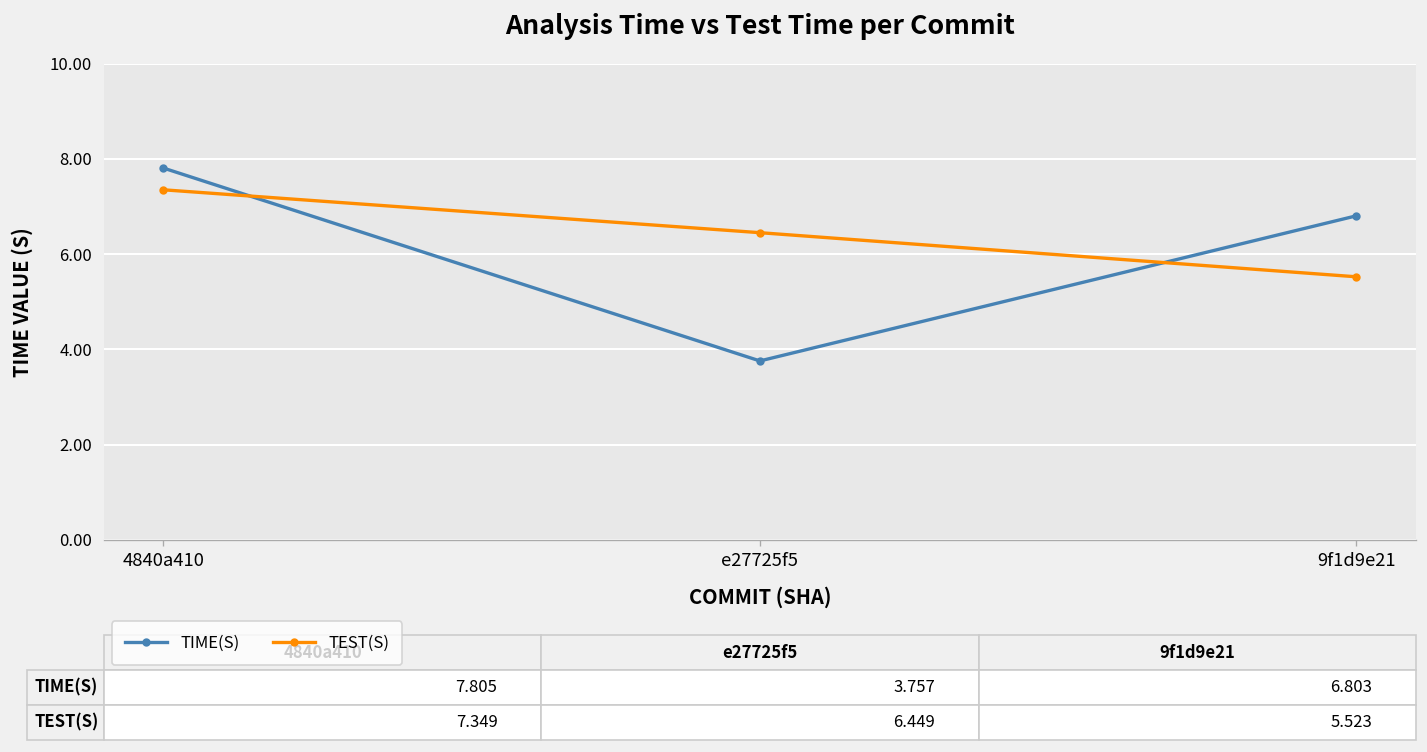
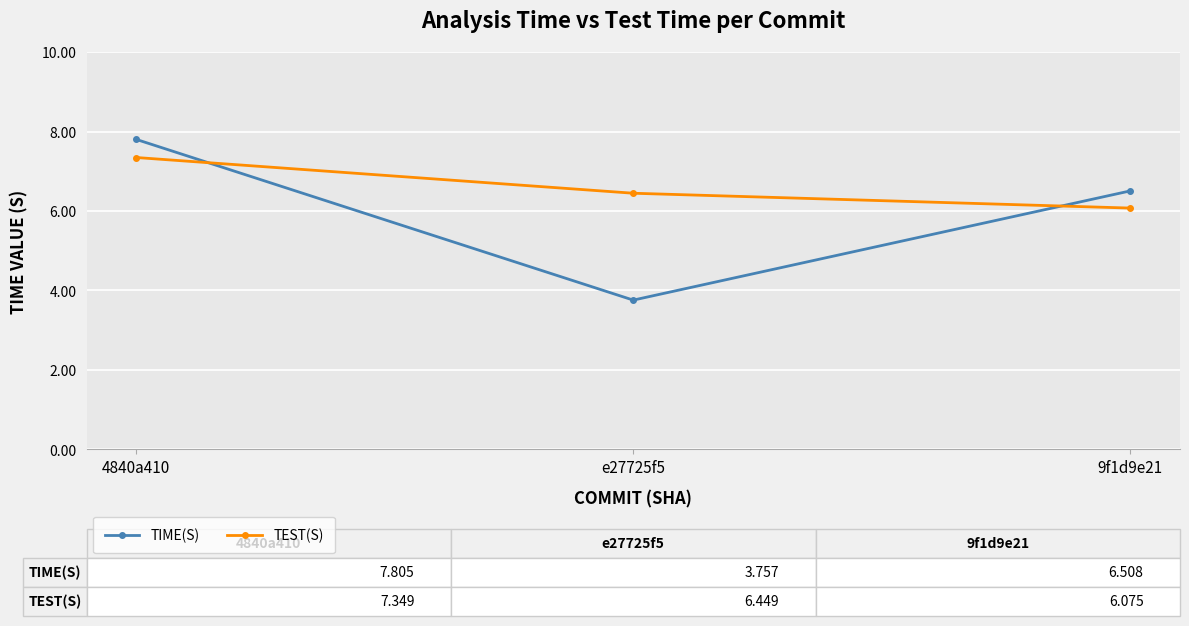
TIME(S), 9f1d9e21: 6.803 -> 6.508
TEST(S), 9f1d9e21: 5.523 -> 6.075
